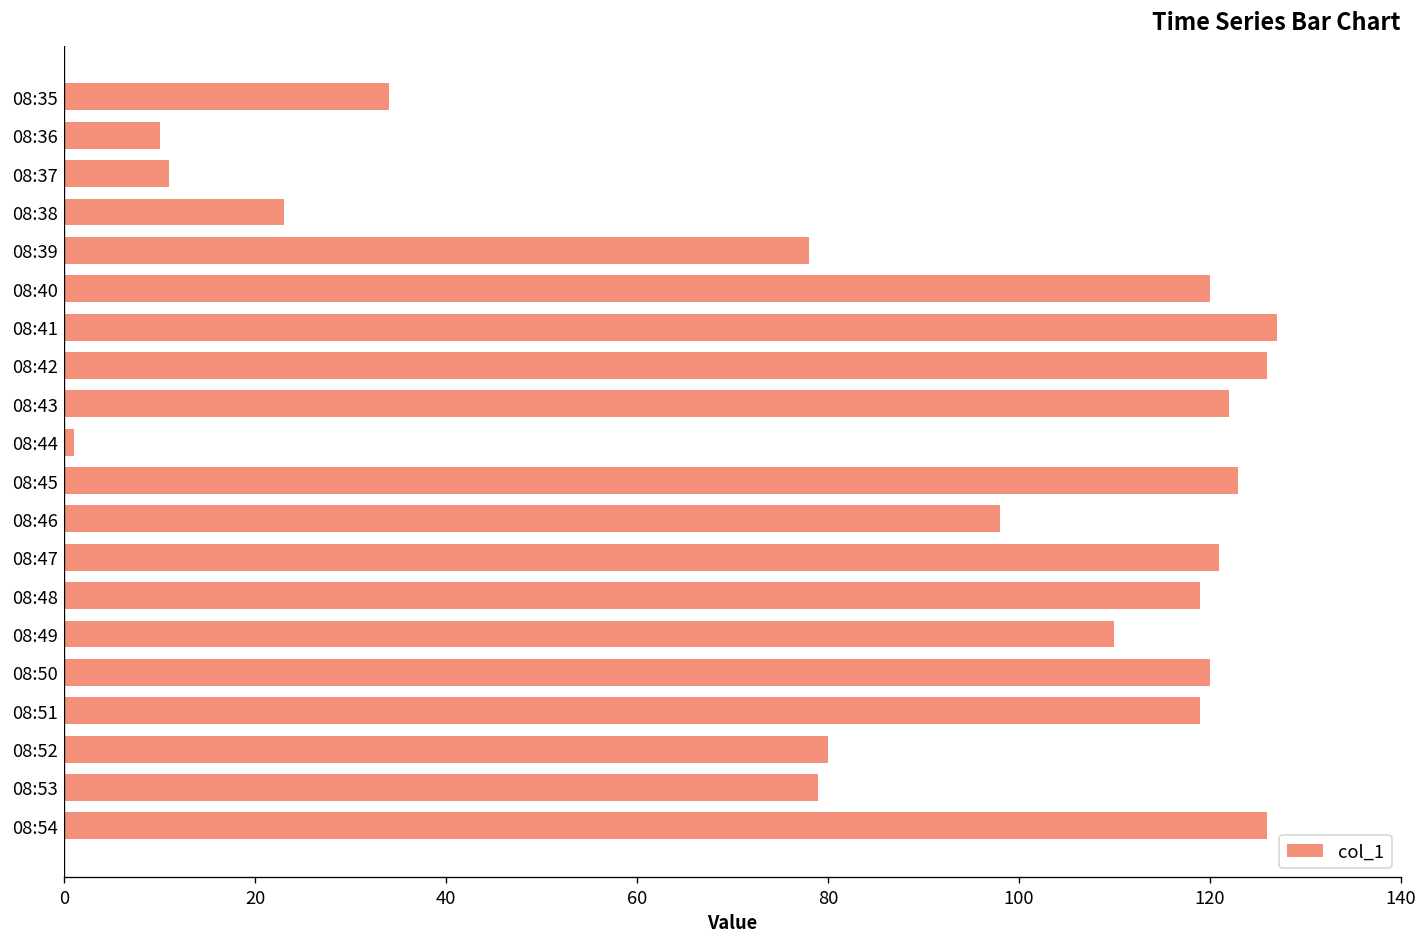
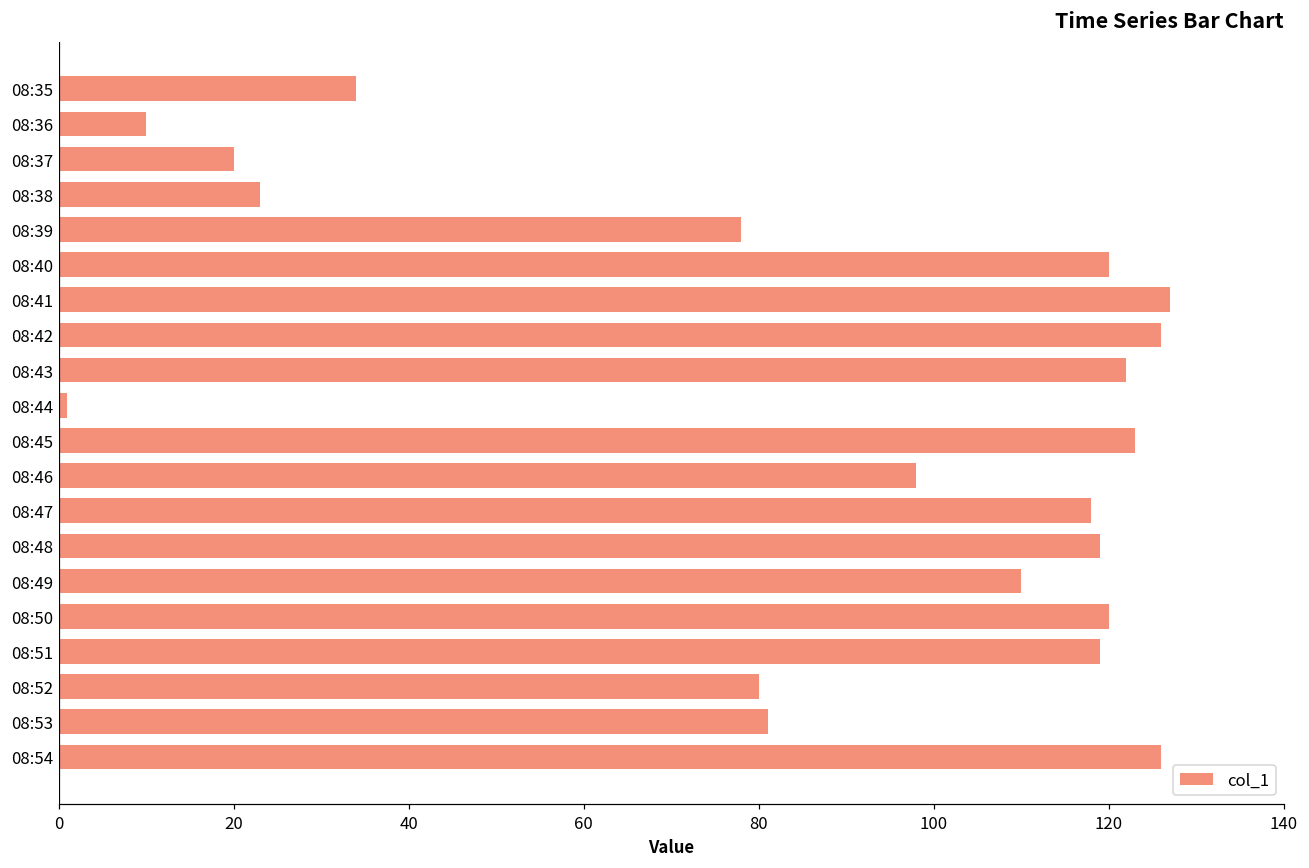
08:37: 11 -> 20
08:47: 121 -> 118
08:53: 79 -> 81
